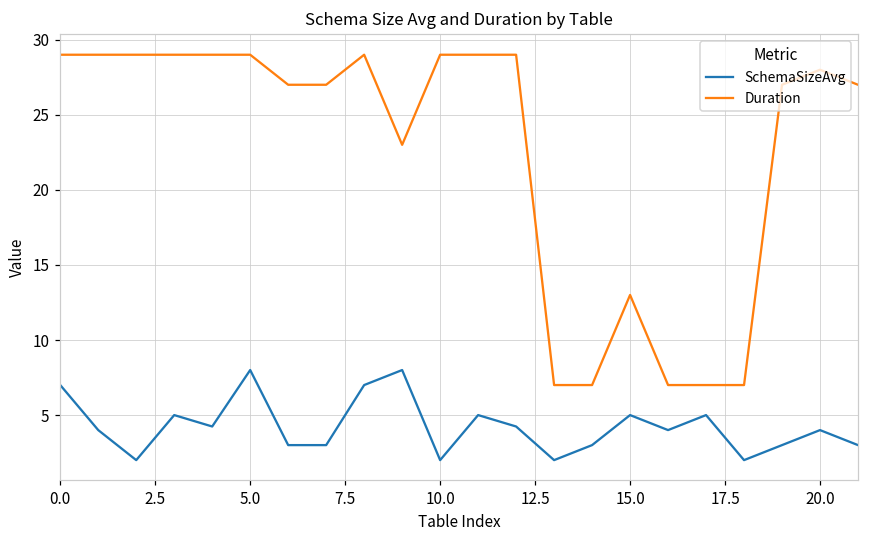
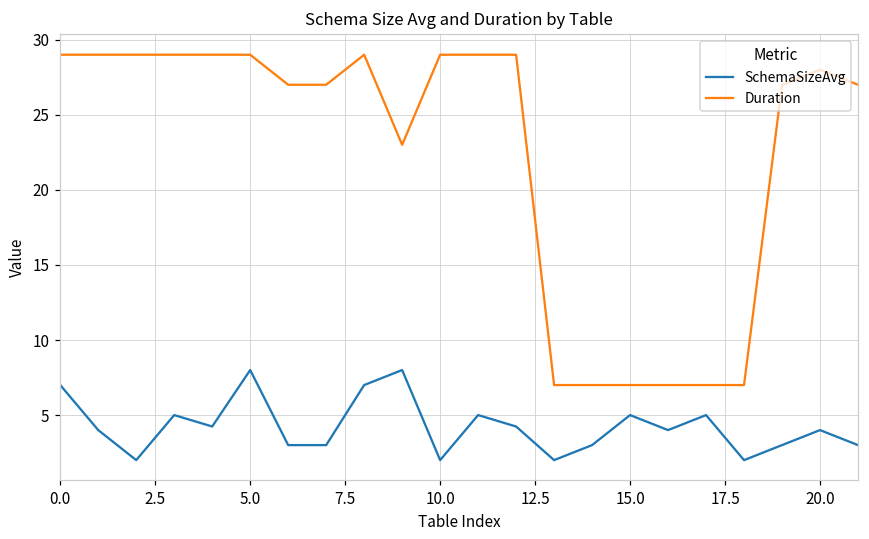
Duration, 15.0: 13 -> 7
